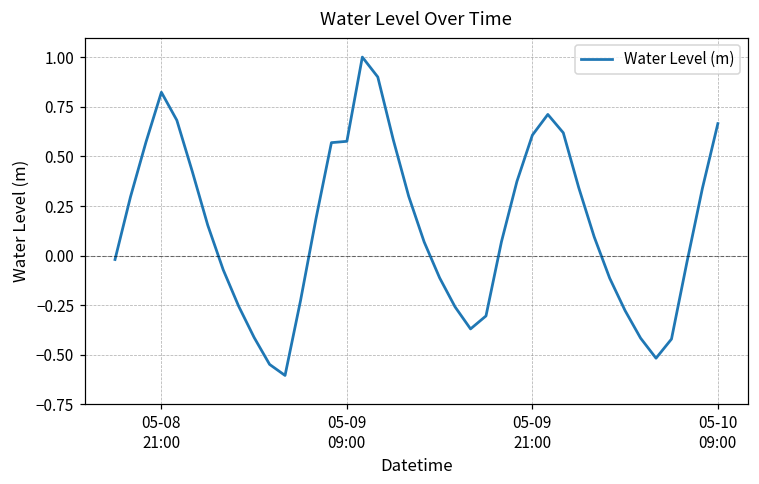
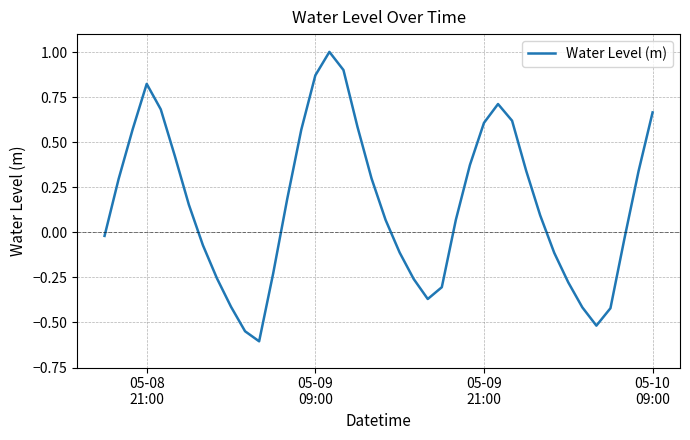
05-09 09:00: 0.58 -> 0.87
